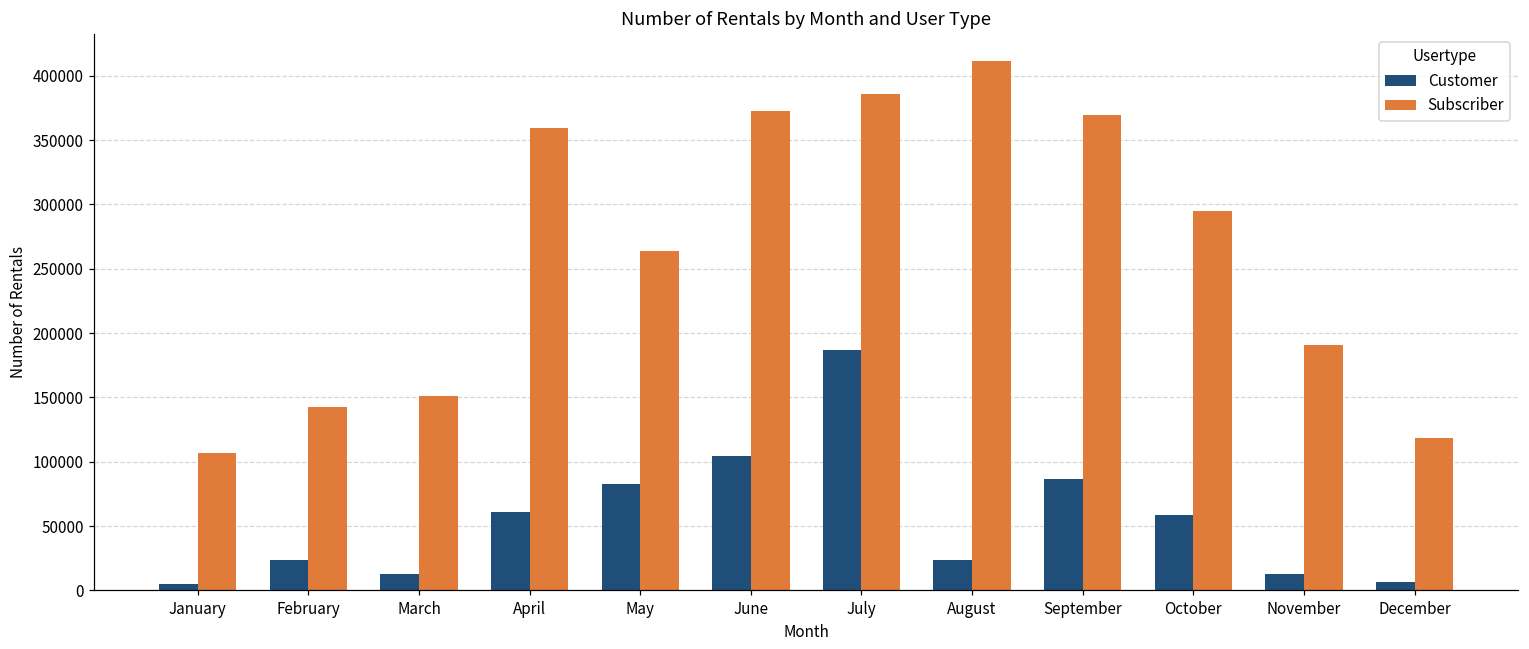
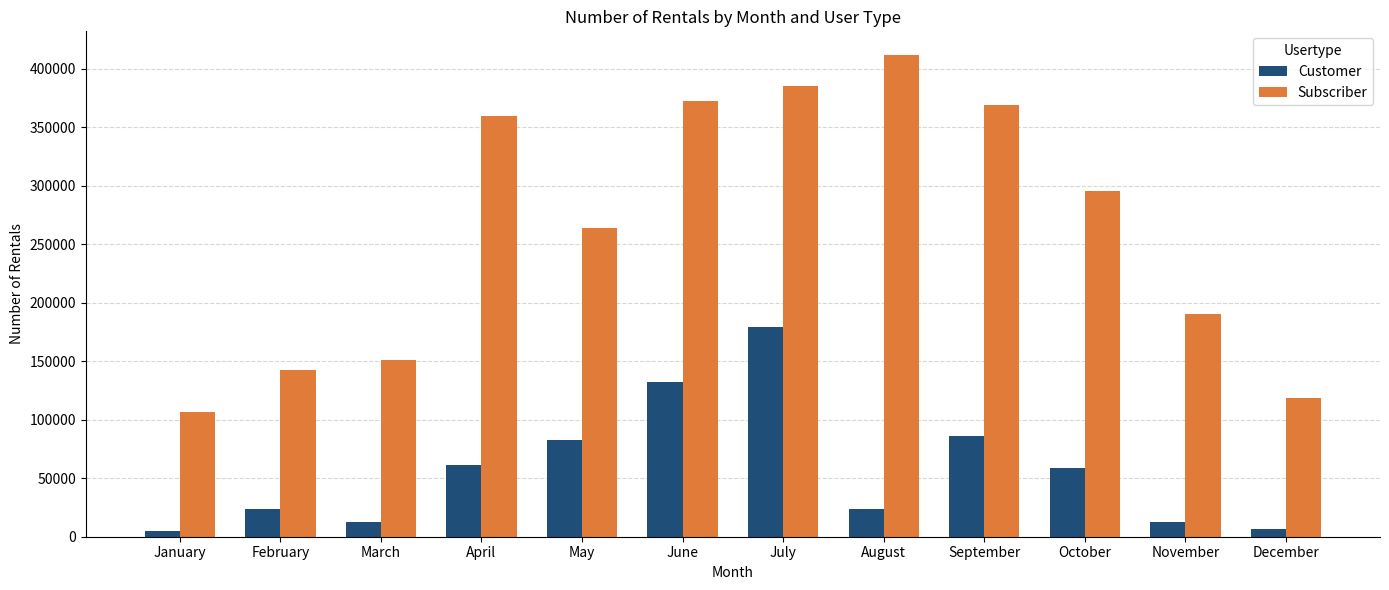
Customer, June: 105000 -> 132000
Customer, July: 187000 -> 179000
